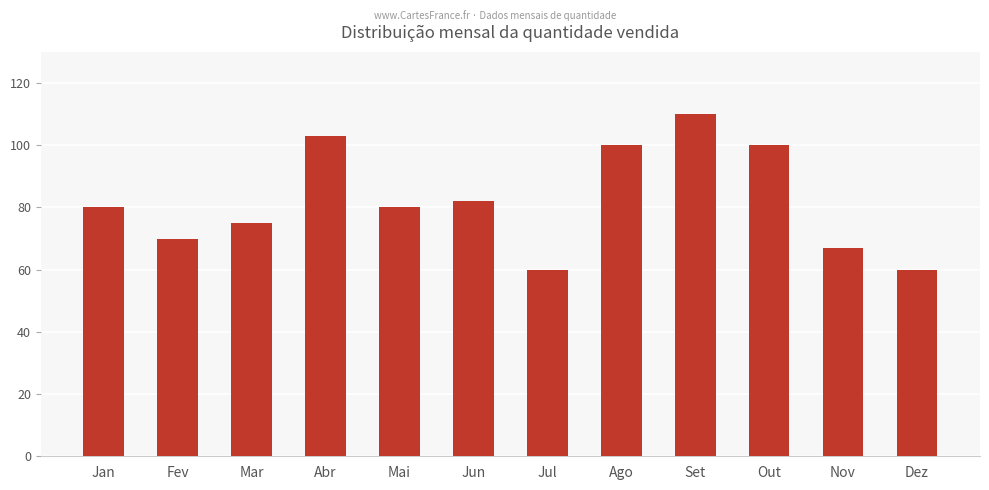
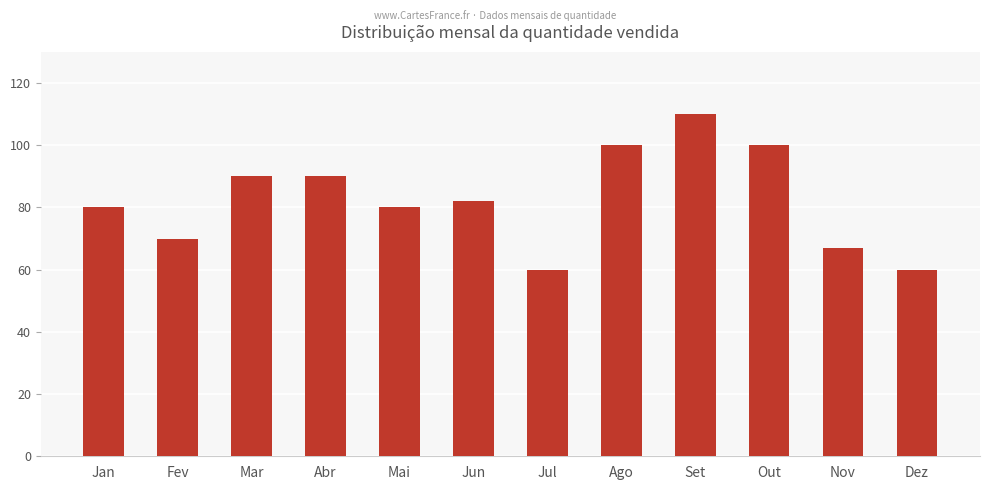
Mar: 75 -> 90
Abr: 103 -> 90
